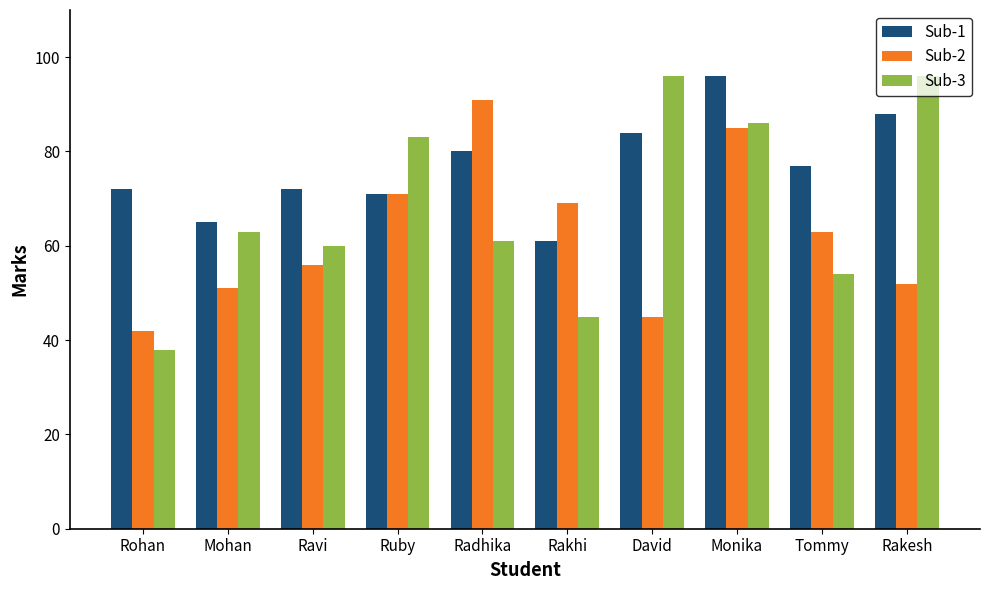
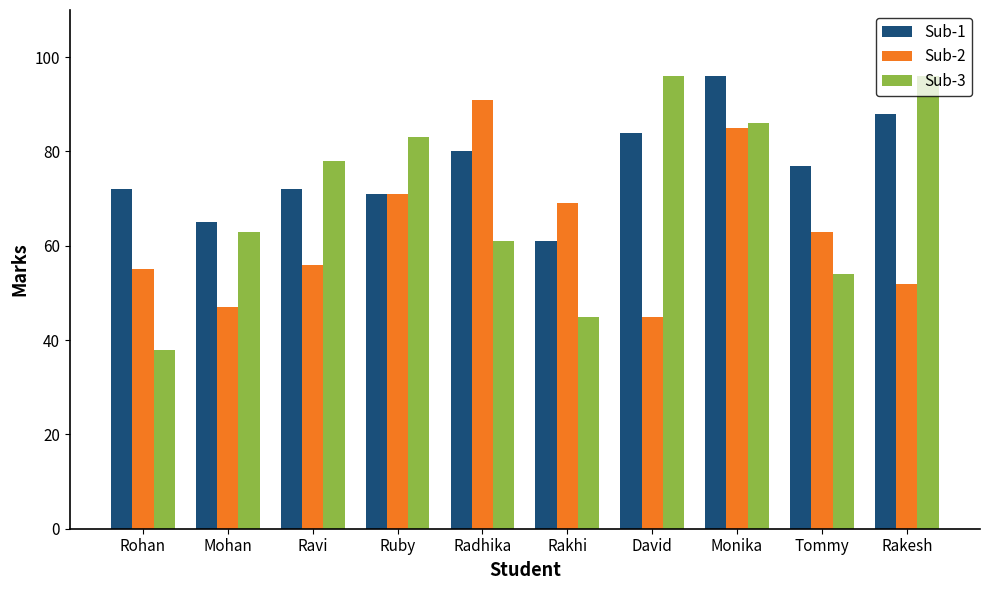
Sub-2, Rohan: 42 -> 55
Sub-2, Mohan: 51 -> 47
Sub-3, Ravi: 60 -> 78
